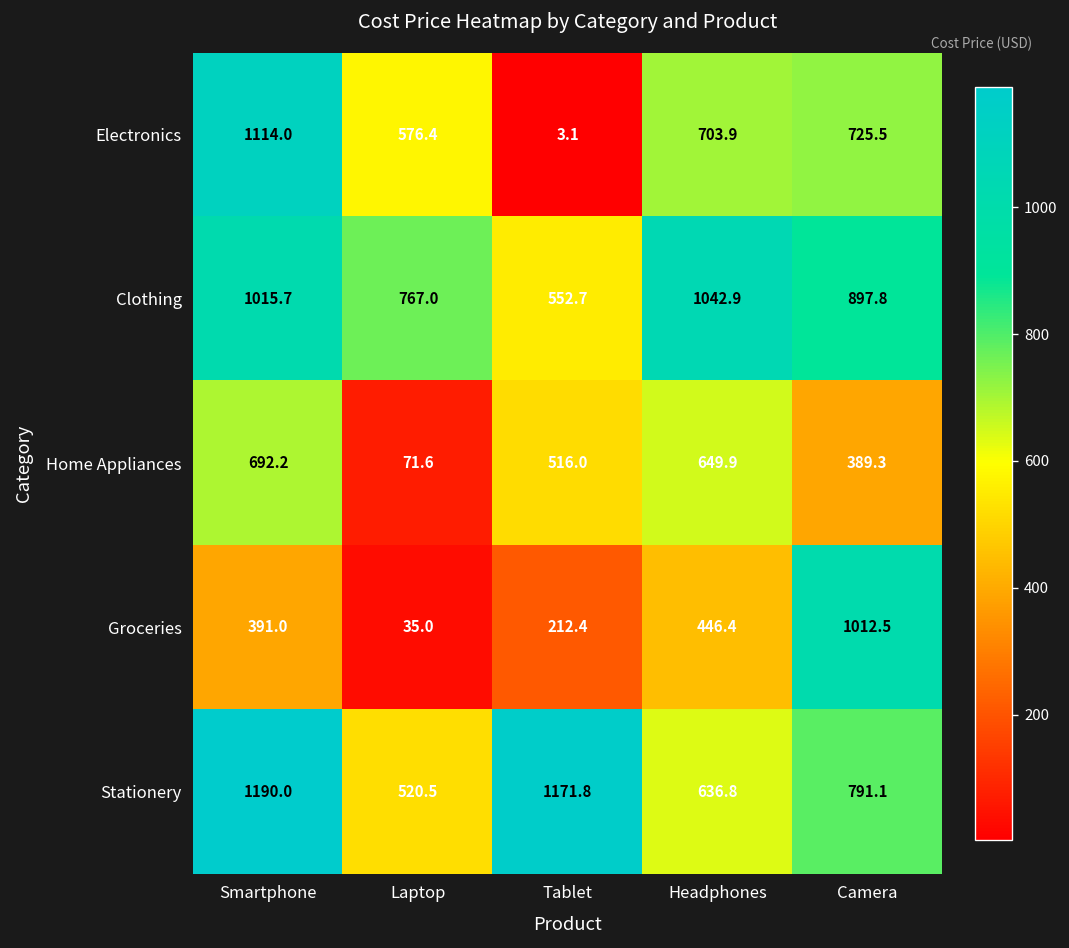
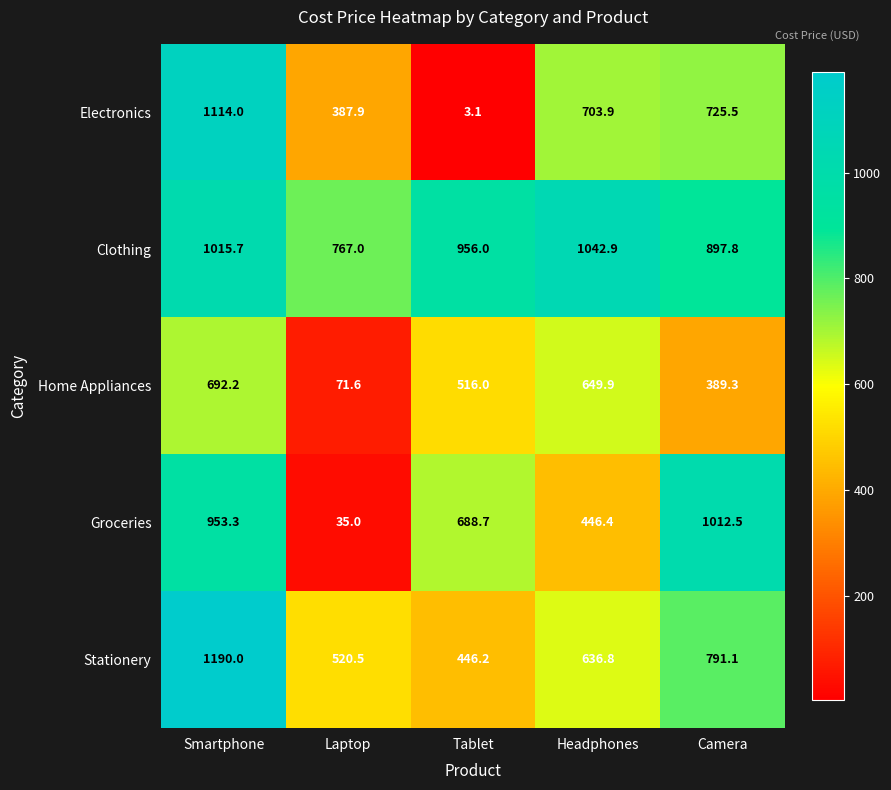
Electronics, Laptop: 576.4 -> 387.9
Clothing, Tablet: 552.7 -> 956.0
Groceries, Smartphone: 391.0 -> 953.3
Groceries, Tablet: 212.4 -> 688.7
Stationery, Tablet: 1171.8 -> 446.2
